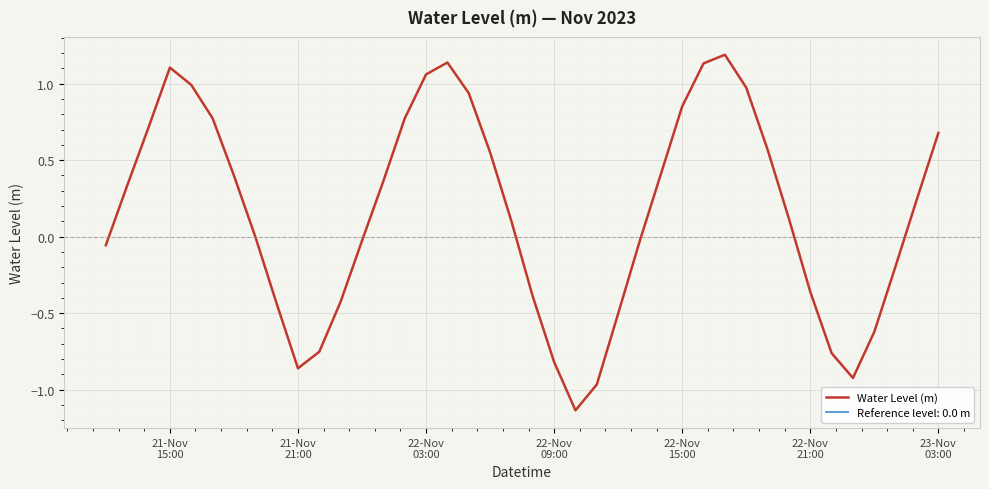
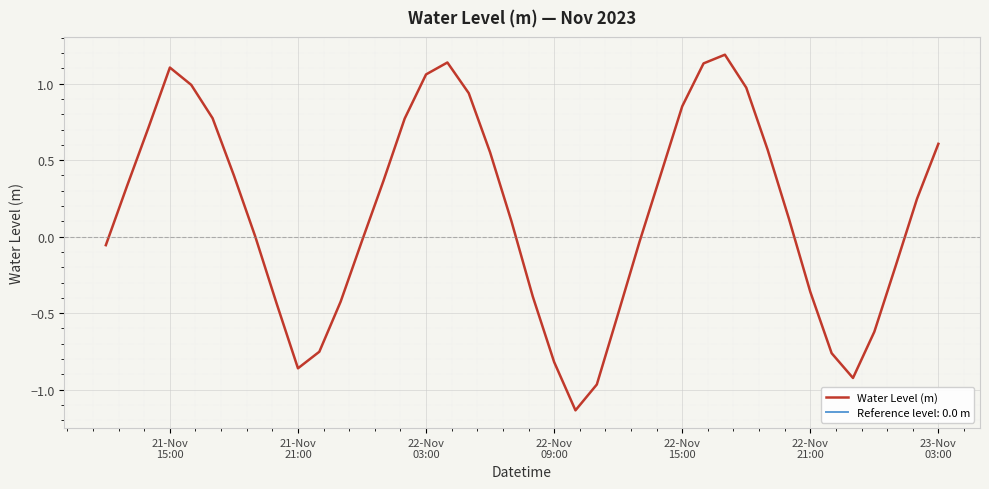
23-Nov 03:00: 0.68 -> 0.61
